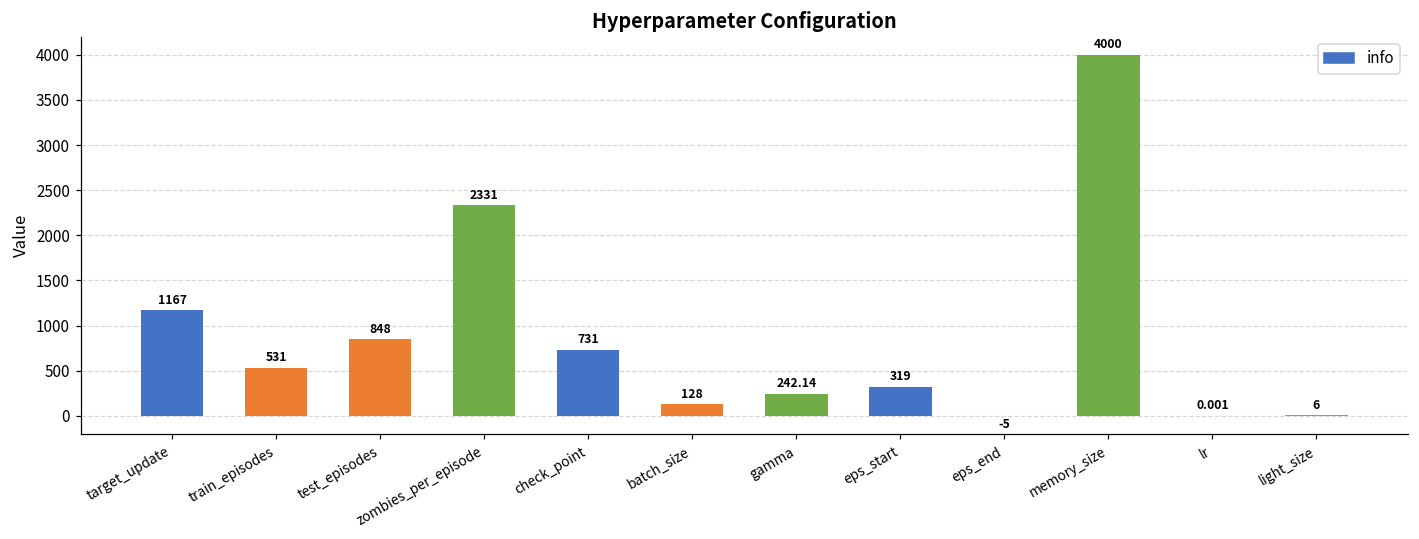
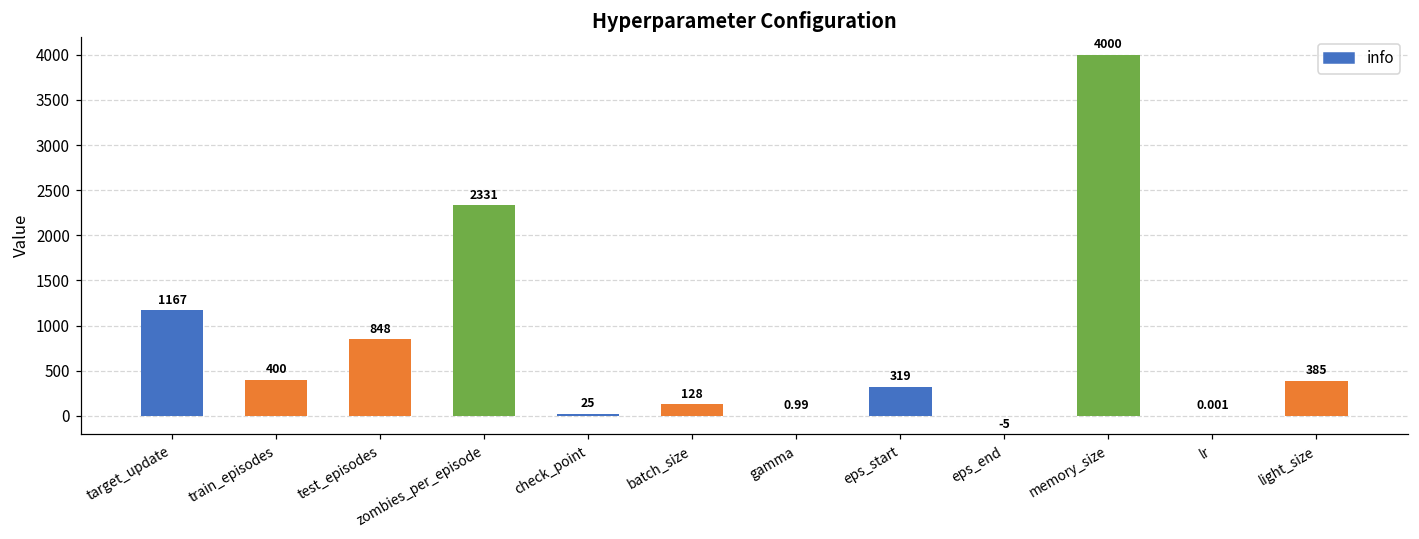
train_episodes: 531 -> 400
check_point: 731 -> 25
gamma: 242.14 -> 0.99
light_size: 6 -> 385
